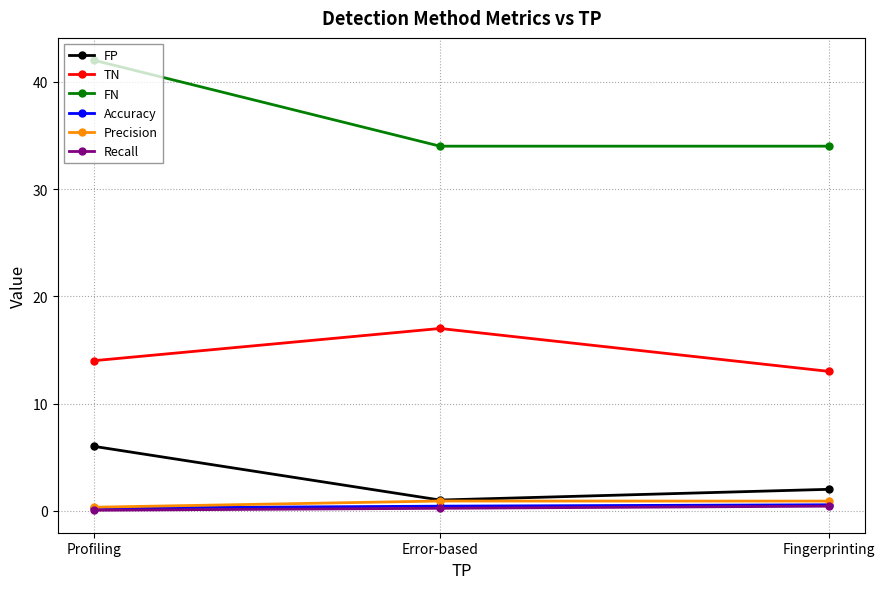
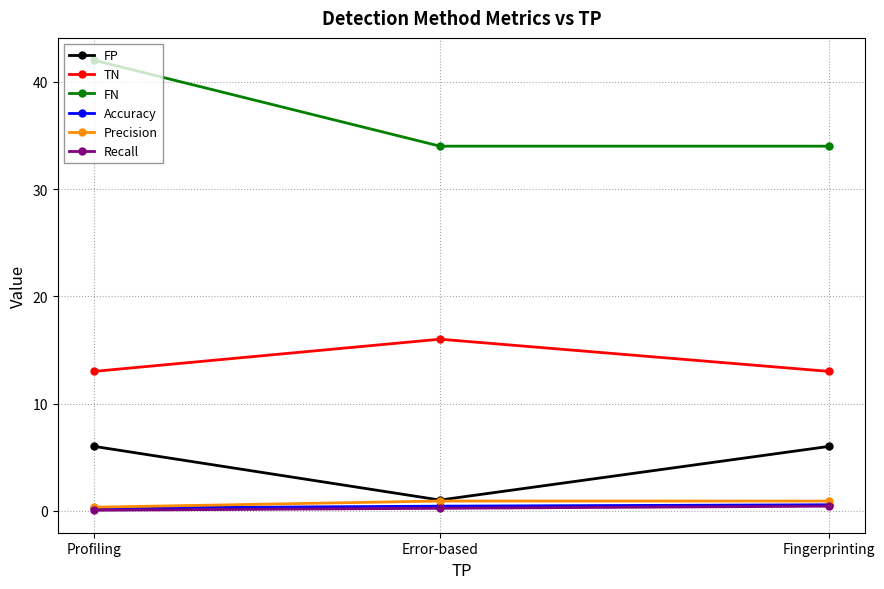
TN, Profiling: 14 -> 13
TN, Error-based: 17 -> 16
FP, Fingerprinting: 2 -> 6
